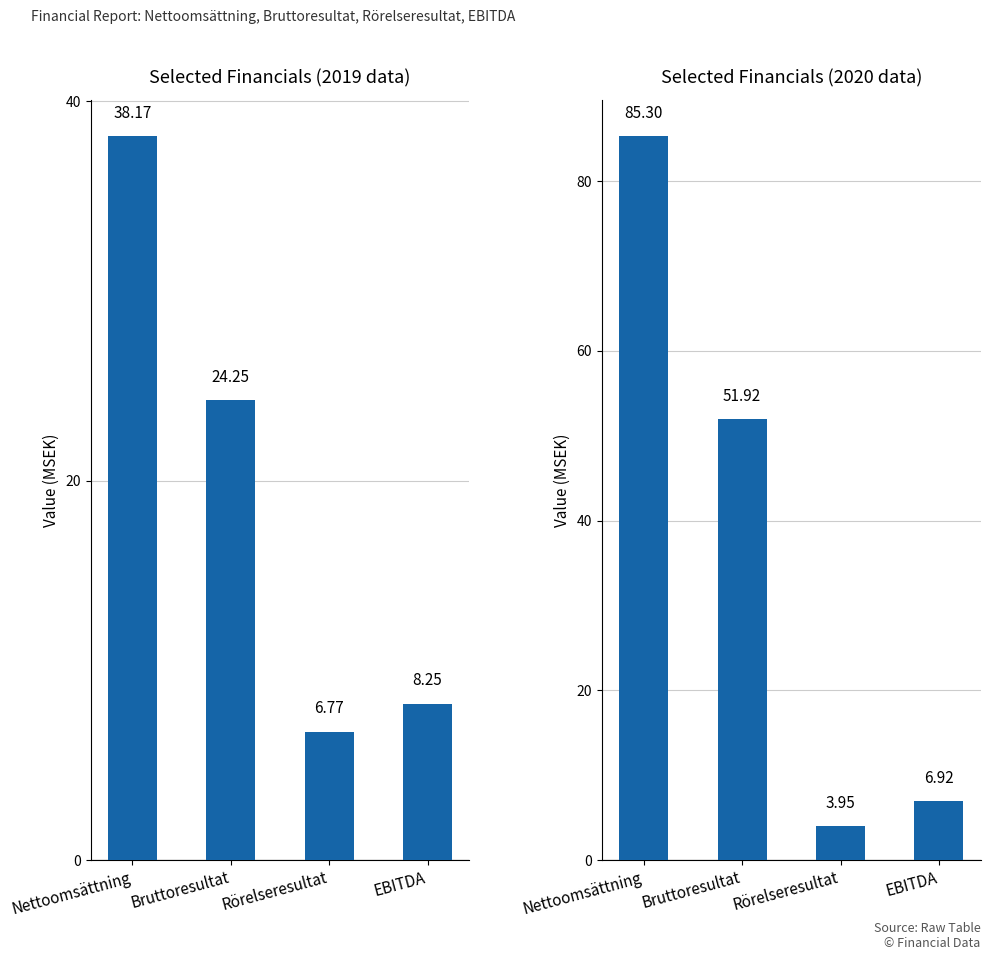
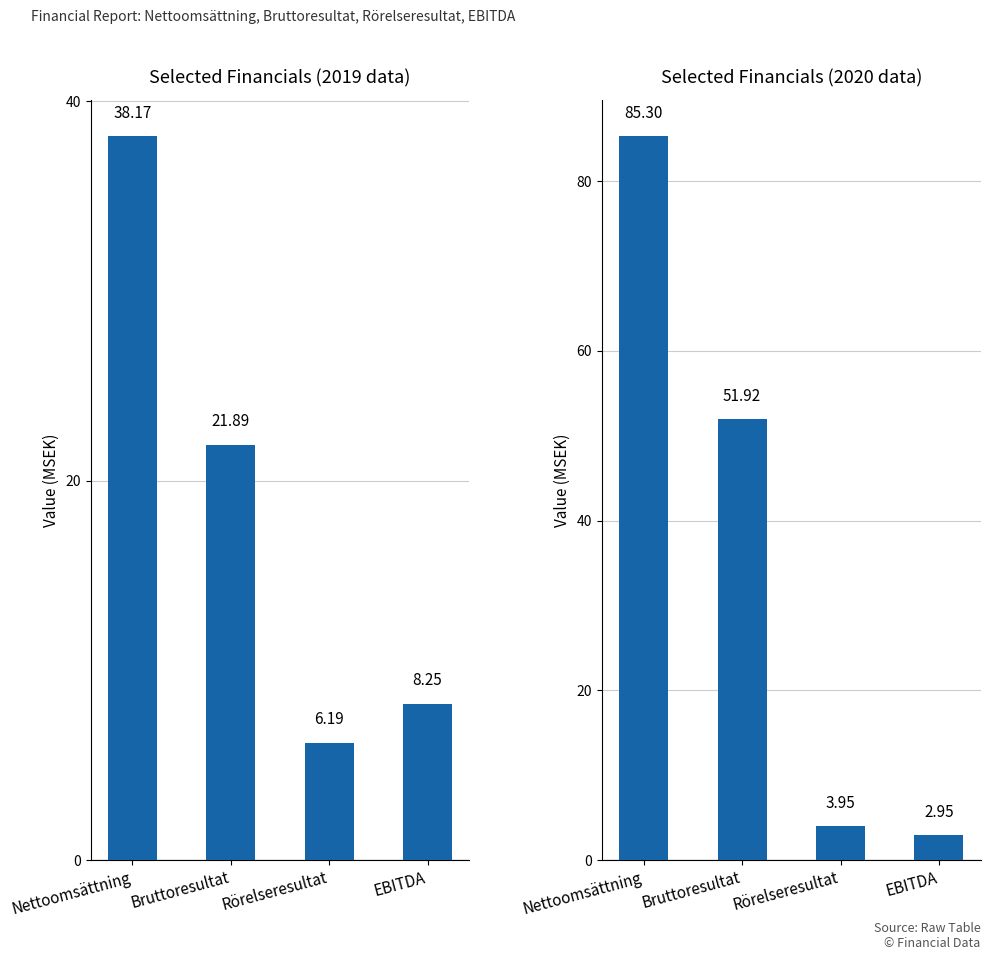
Selected Financials (2019 data), Bruttoresultat: 24.25 -> 21.89
Selected Financials (2019 data), Rörelseresultat: 6.77 -> 6.19
Selected Financials (2020 data), EBITDA: 6.92 -> 2.95
